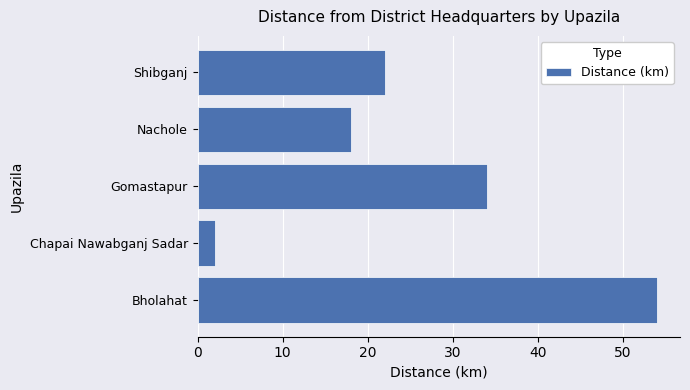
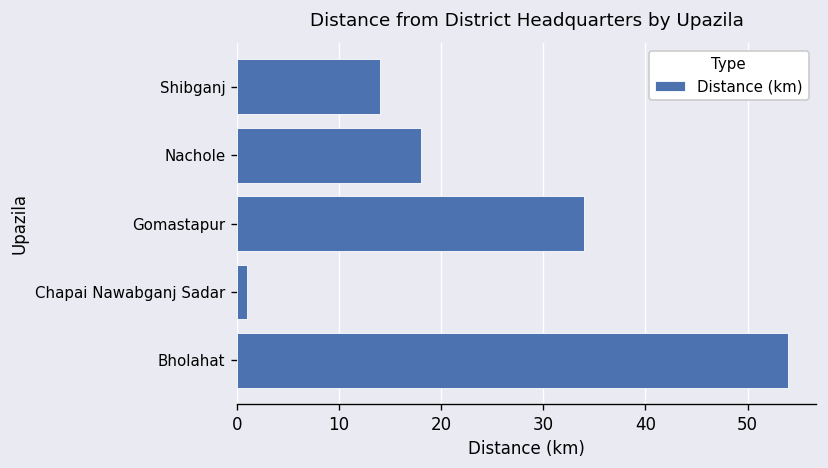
Shibganj: 22 -> 14
Chapai Nawabganj Sadar: 2 -> 1
